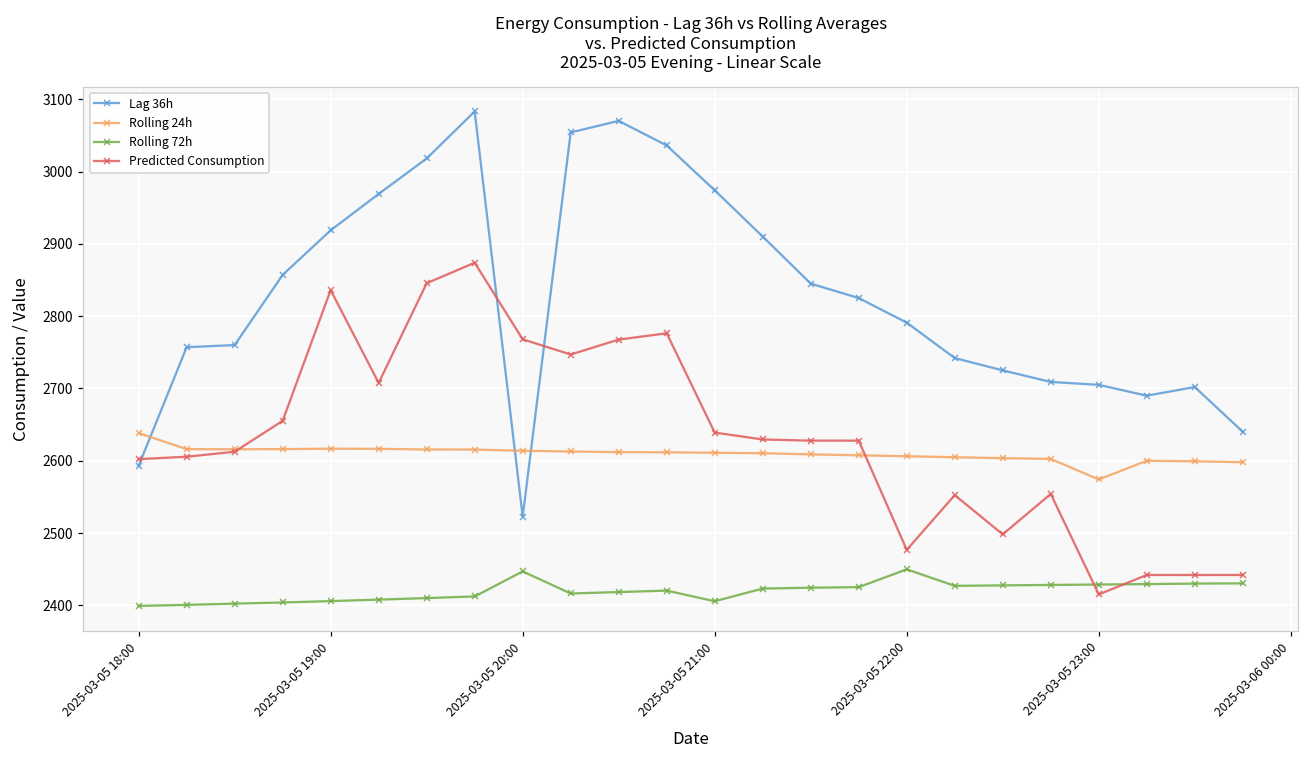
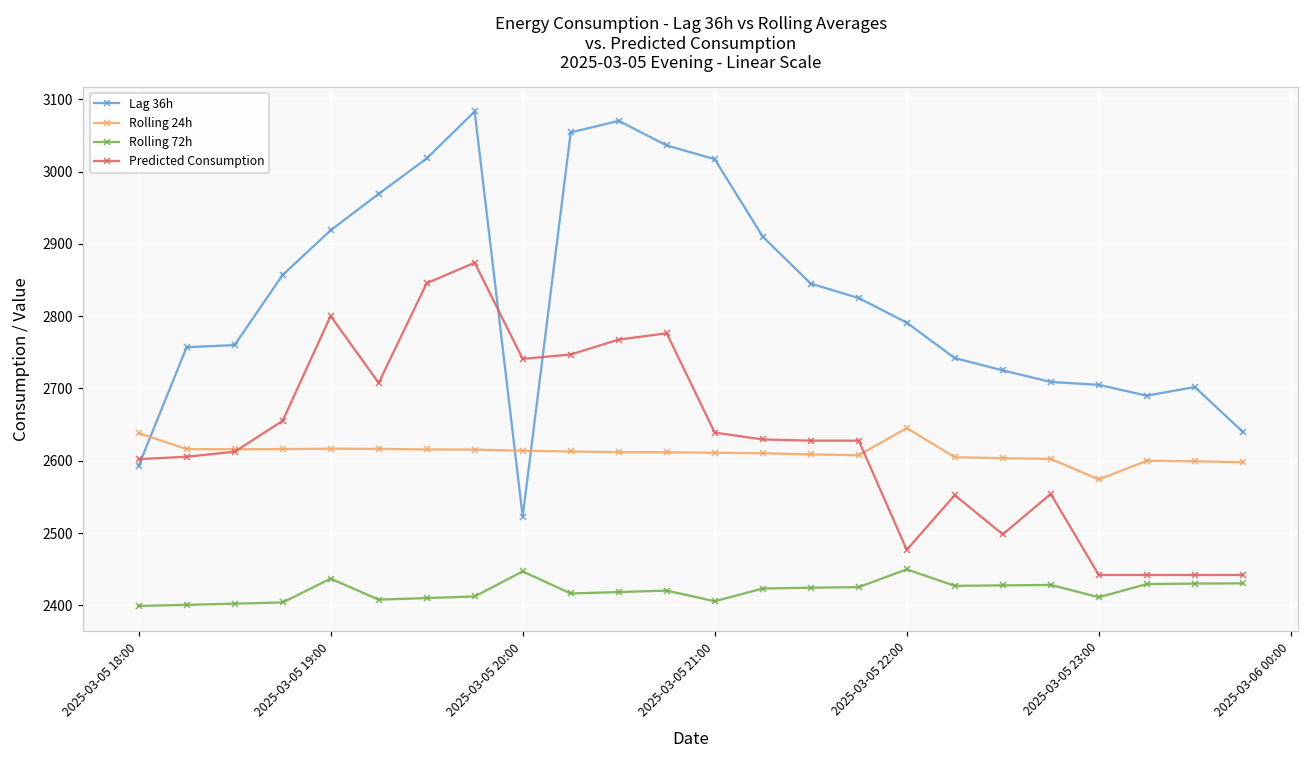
Rolling 72h, 2025-03-05 19:00: 2410 -> 2440
Predicted Consumption, 2025-03-05 19:00: 2840 -> 2800
Predicted Consumption, 2025-03-05 20:00: 2770 -> 2740
Lag 36h, 2025-03-05 21:00: 2970 -> 3020
Rolling 24h, 2025-03-05 22:00: 2610 -> 2650
Rolling 72h, 2025-03-05 23:00: 2430 -> 2410
Predicted Consumption, 2025-03-05 23:00: 2420 -> 2440
